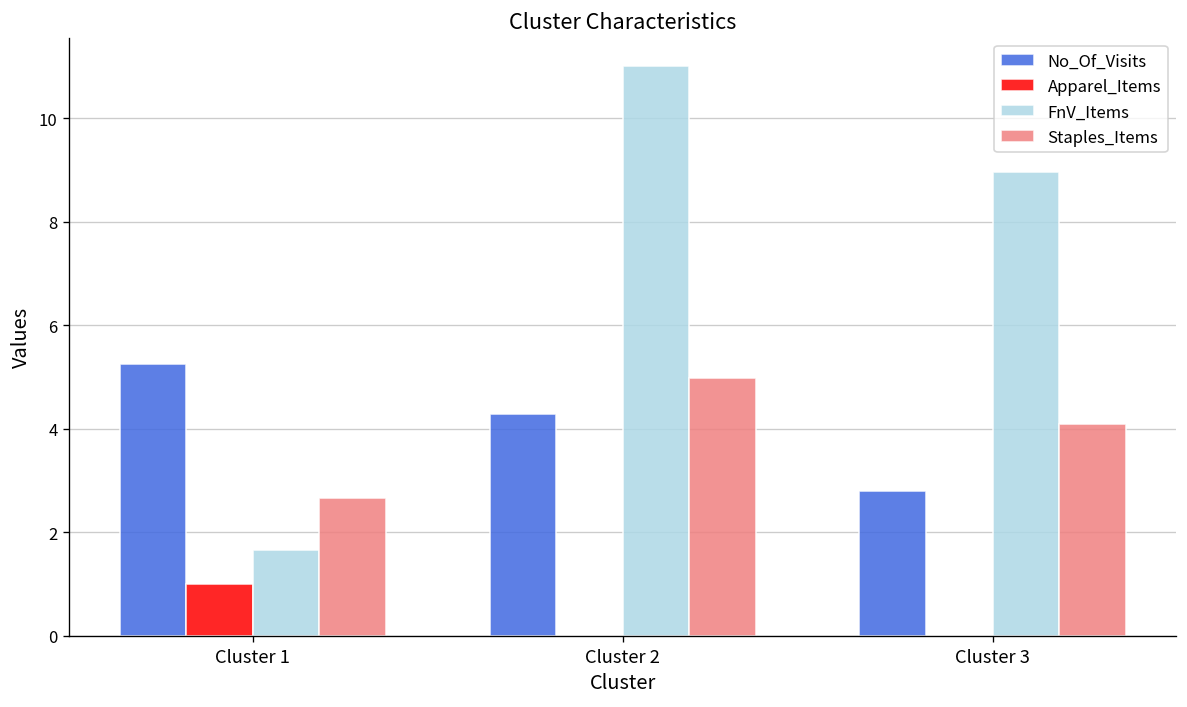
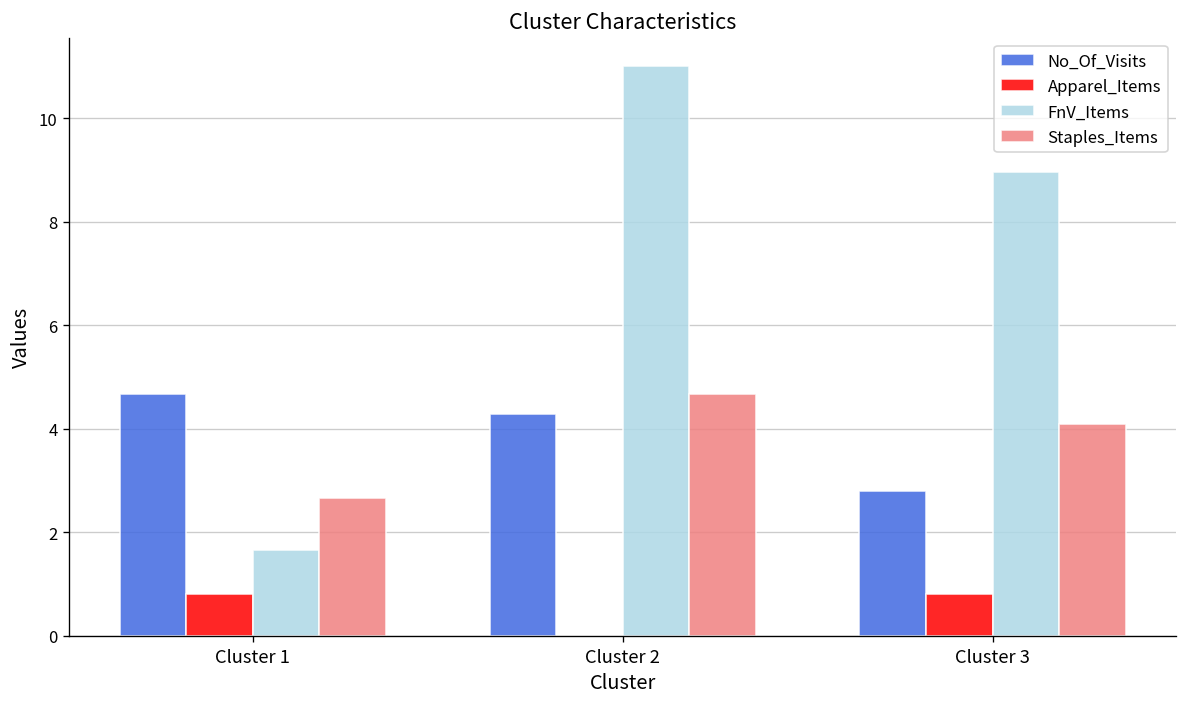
No_Of_Visits, Cluster 1: 5.3 -> 4.7
Apparel_Items, Cluster 1: 1.0 -> 0.8
Staples_Items, Cluster 2: 5.0 -> 4.7
Apparel_Items, Cluster 3: 0.0 -> 0.8
